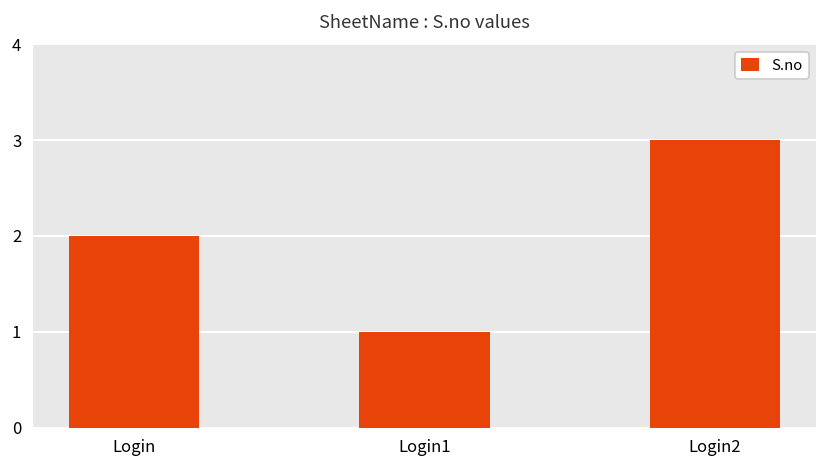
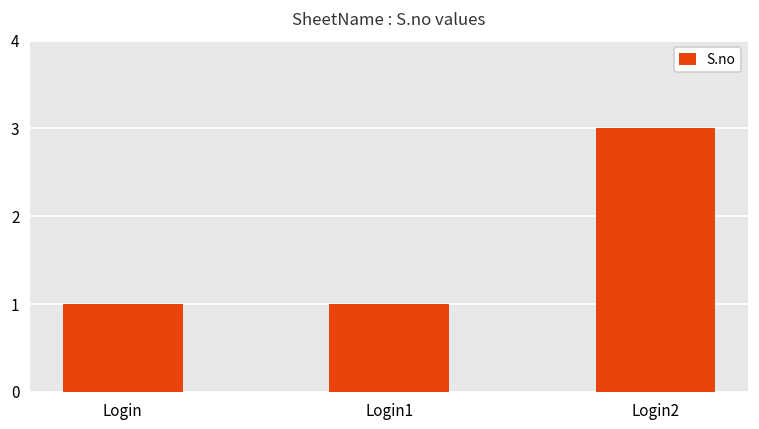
Login: 2 -> 1
